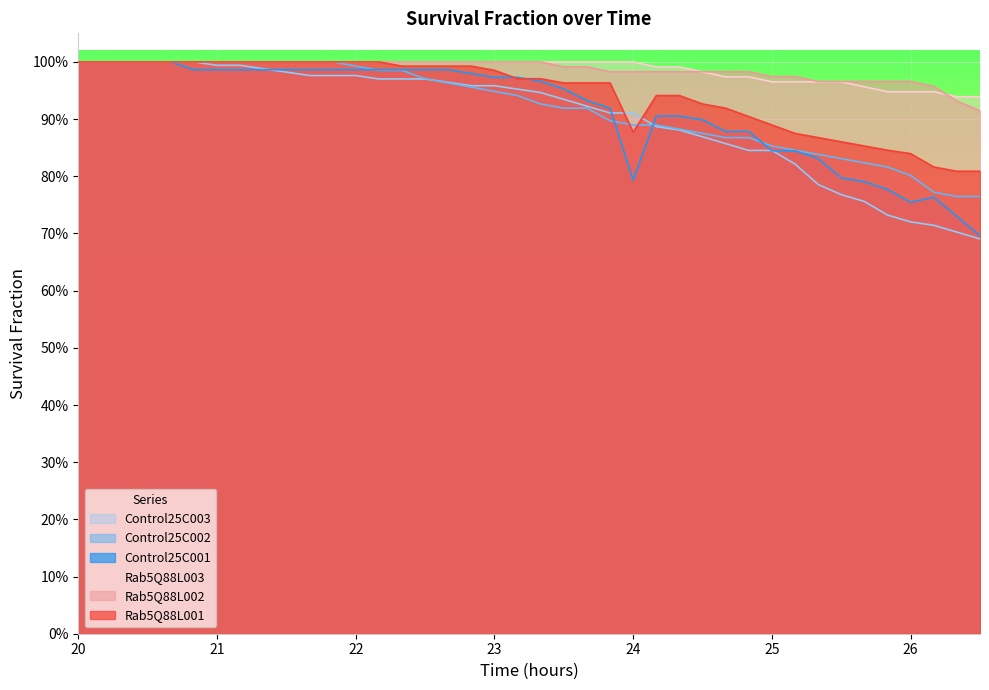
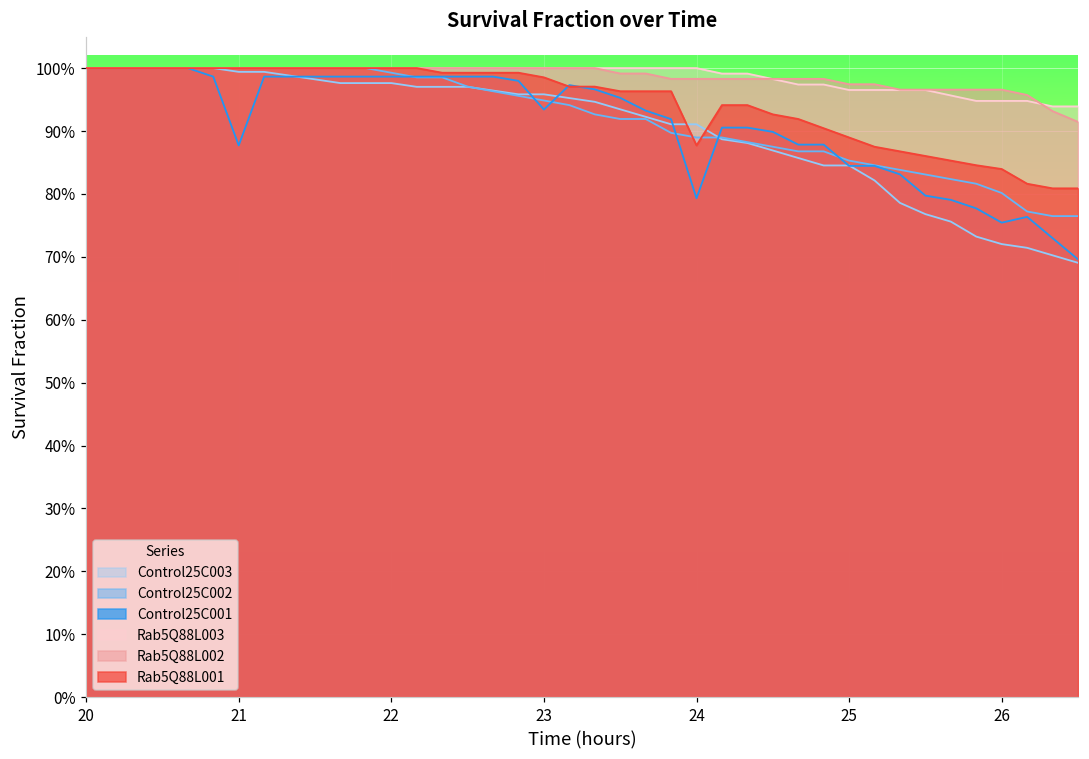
Control25C001, 21: 99% -> 88%
Control25C001, 23: 97% -> 93%
